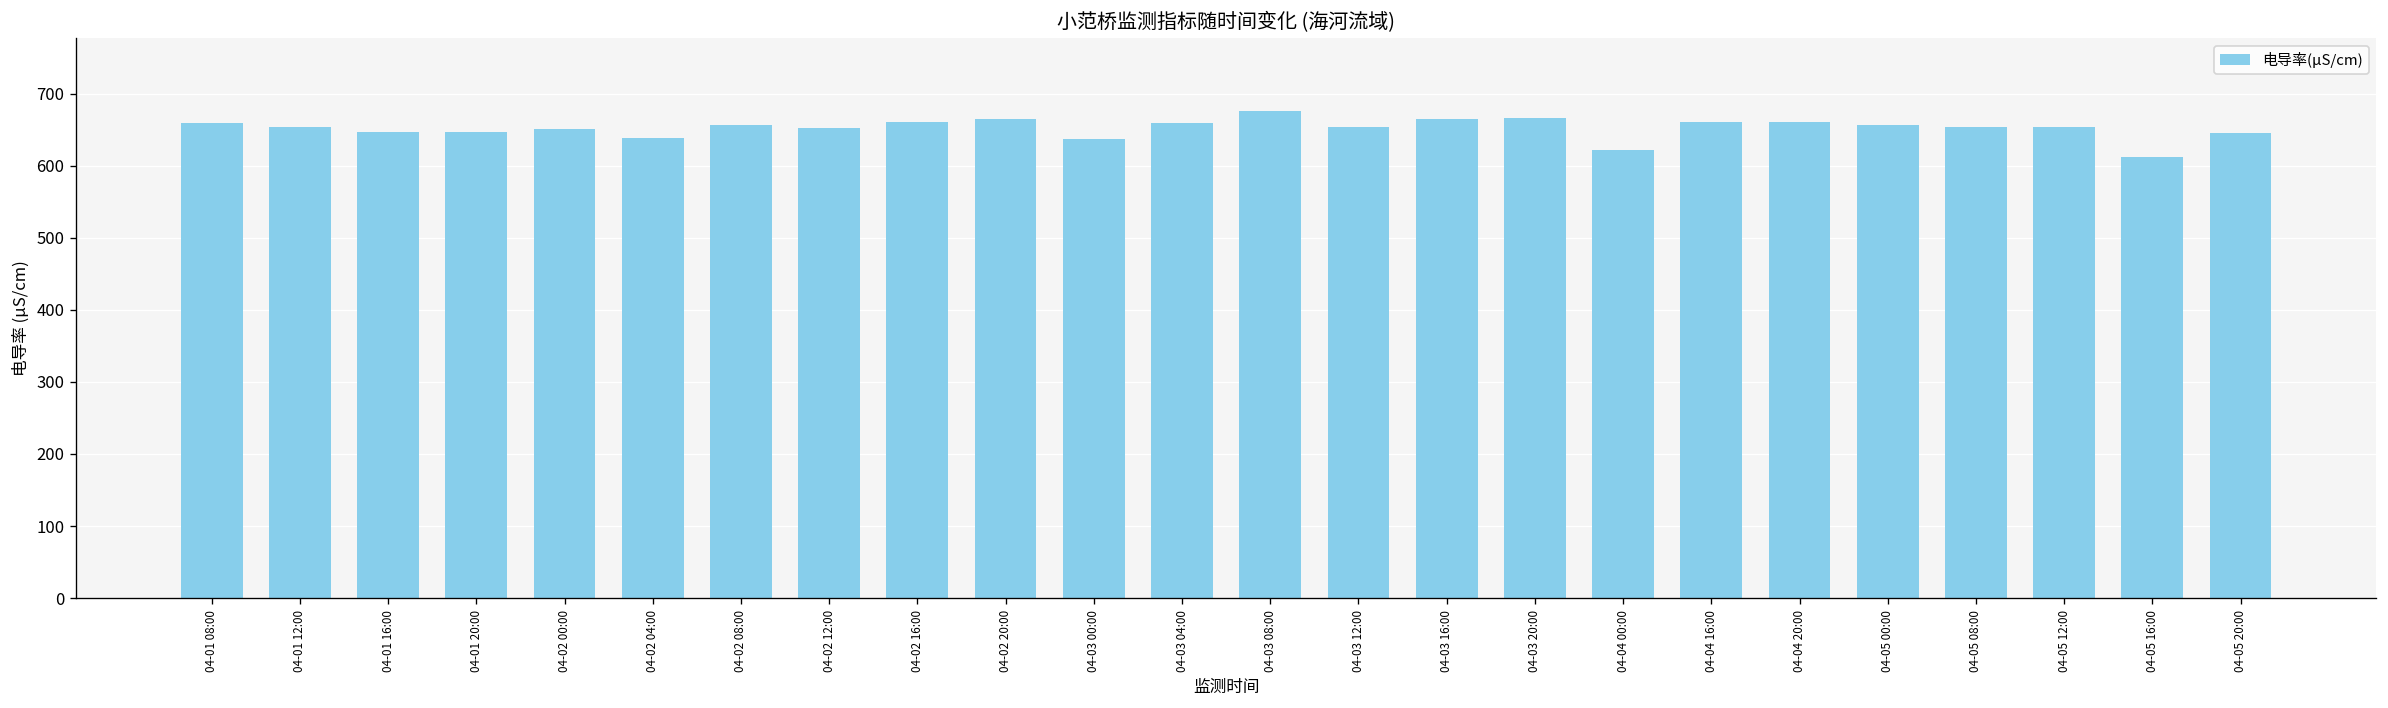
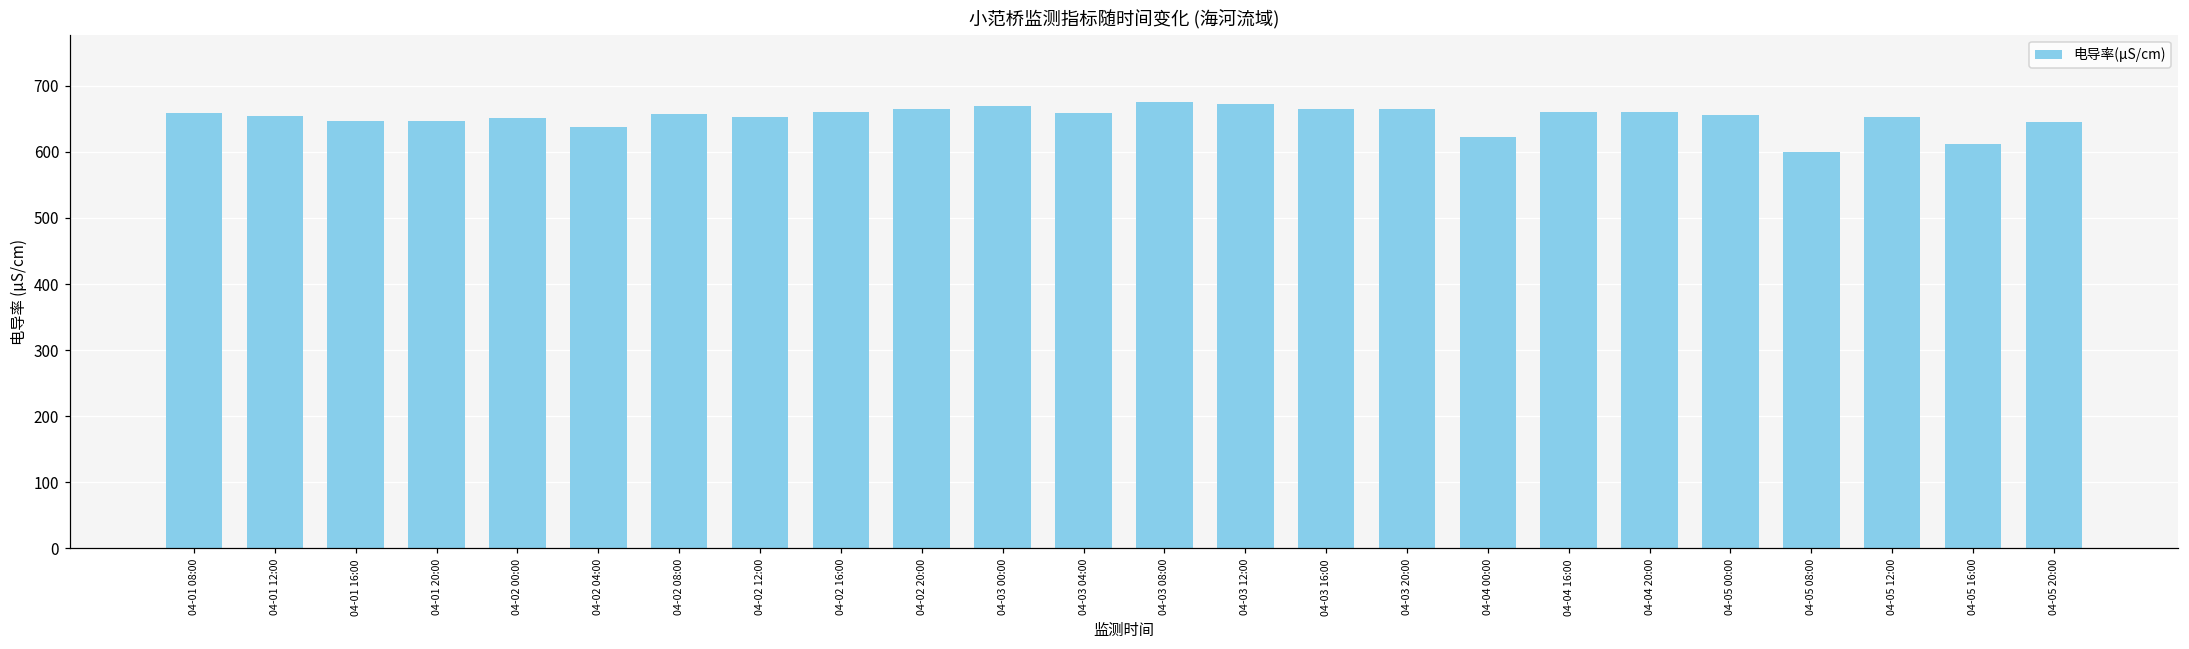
04-03 00:00: 640 -> 670
04-03 12:00: 650 -> 670
04-05 08:00: 650 -> 600
